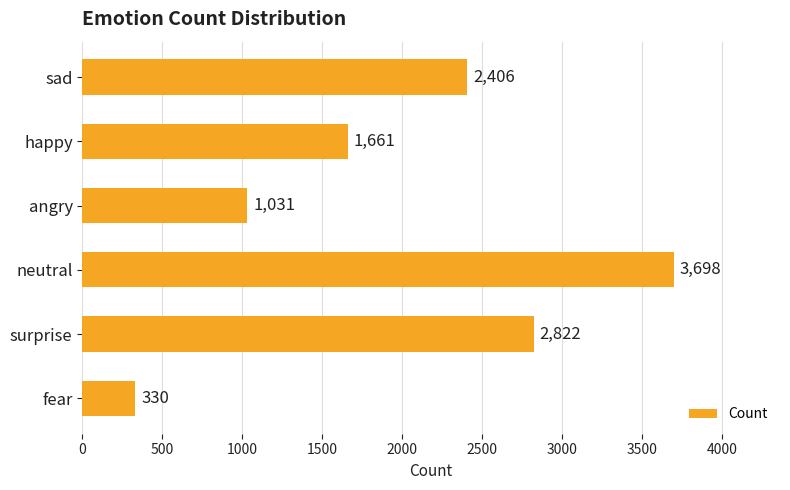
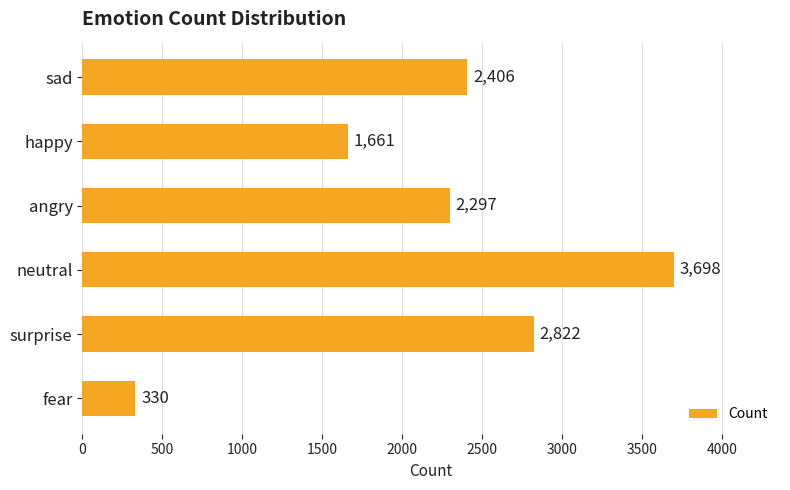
angry: 1,031 -> 2,297
